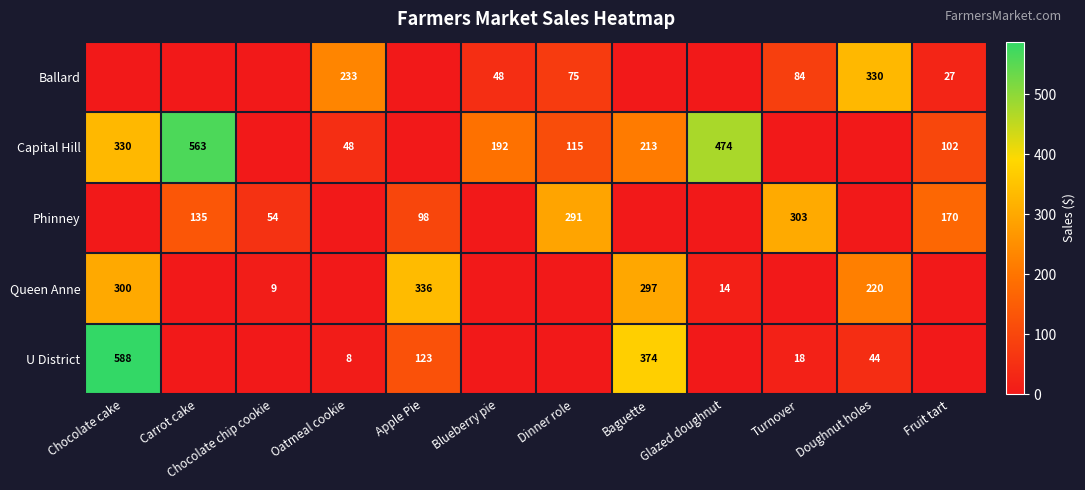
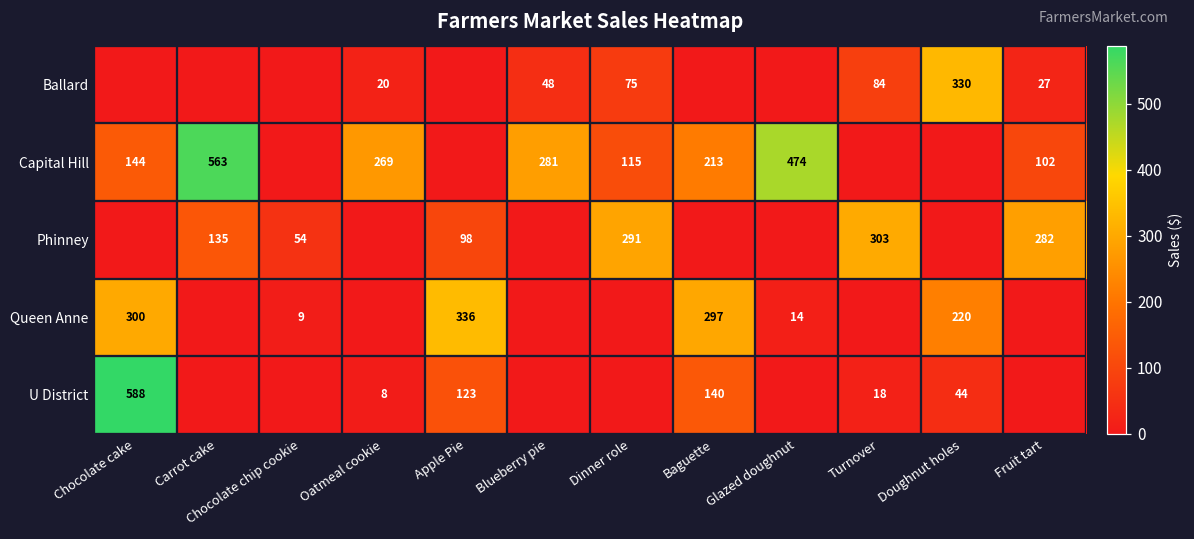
Ballard, Oatmeal cookie: 233 -> 20
Capital Hill, Chocolate cake: 330 -> 144
Capital Hill, Oatmeal cookie: 48 -> 269
Capital Hill, Blueberry pie: 192 -> 281
Phinney, Fruit tart: 170 -> 282
U District, Baguette: 374 -> 140
